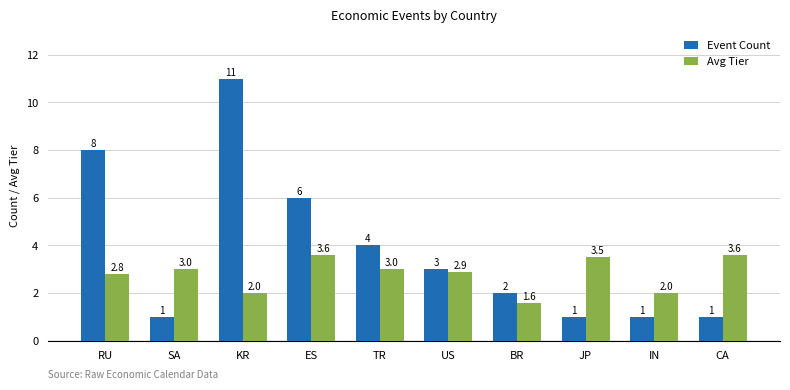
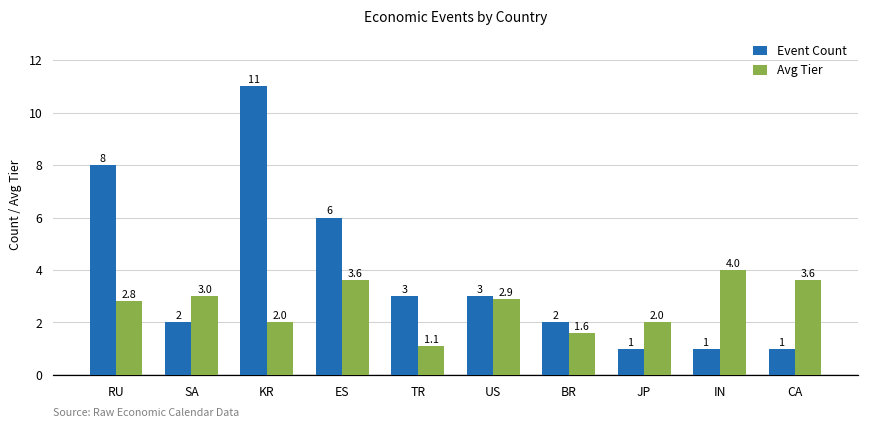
Event Count, SA: 1 -> 2
Event Count, TR: 4 -> 3
Avg Tier, TR: 3.0 -> 1.1
Avg Tier, JP: 3.5 -> 2.0
Avg Tier, IN: 2.0 -> 4.0
